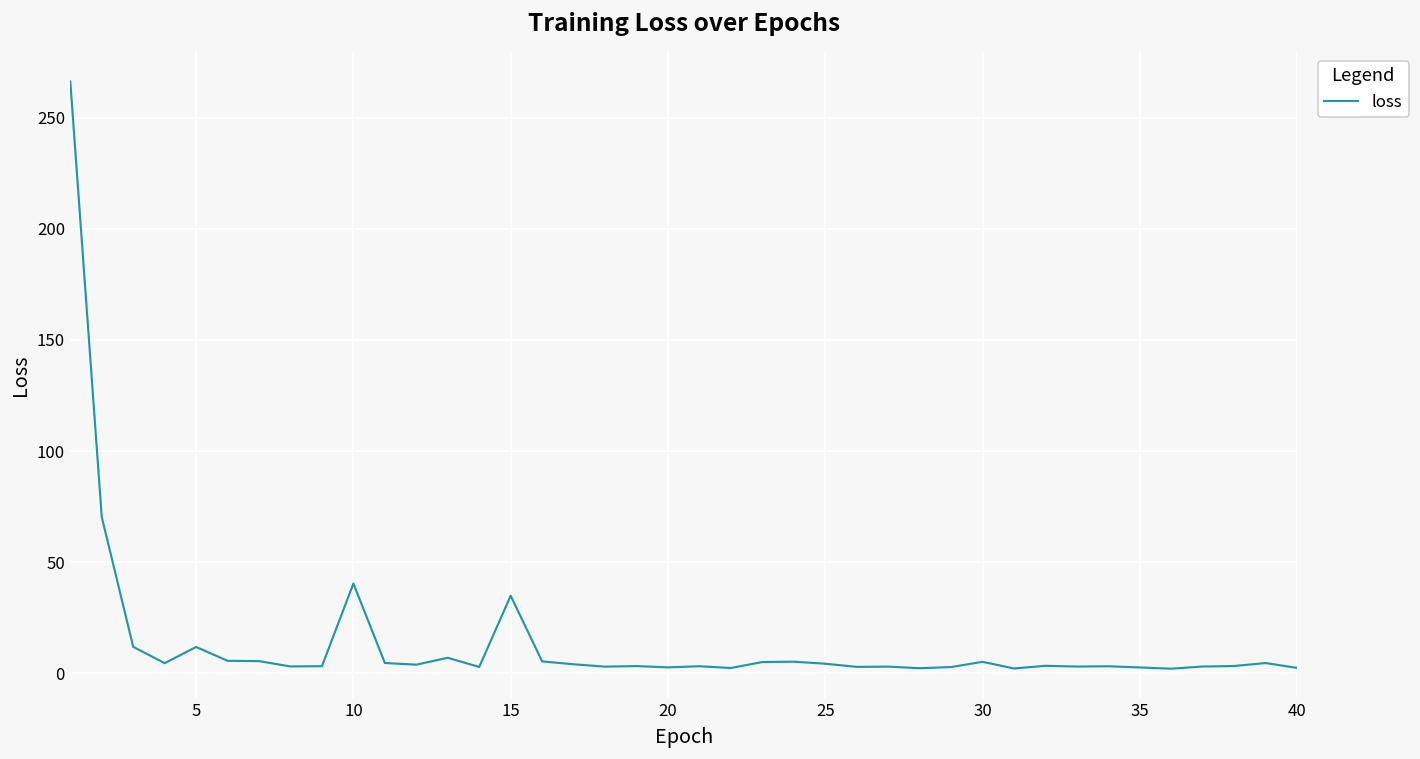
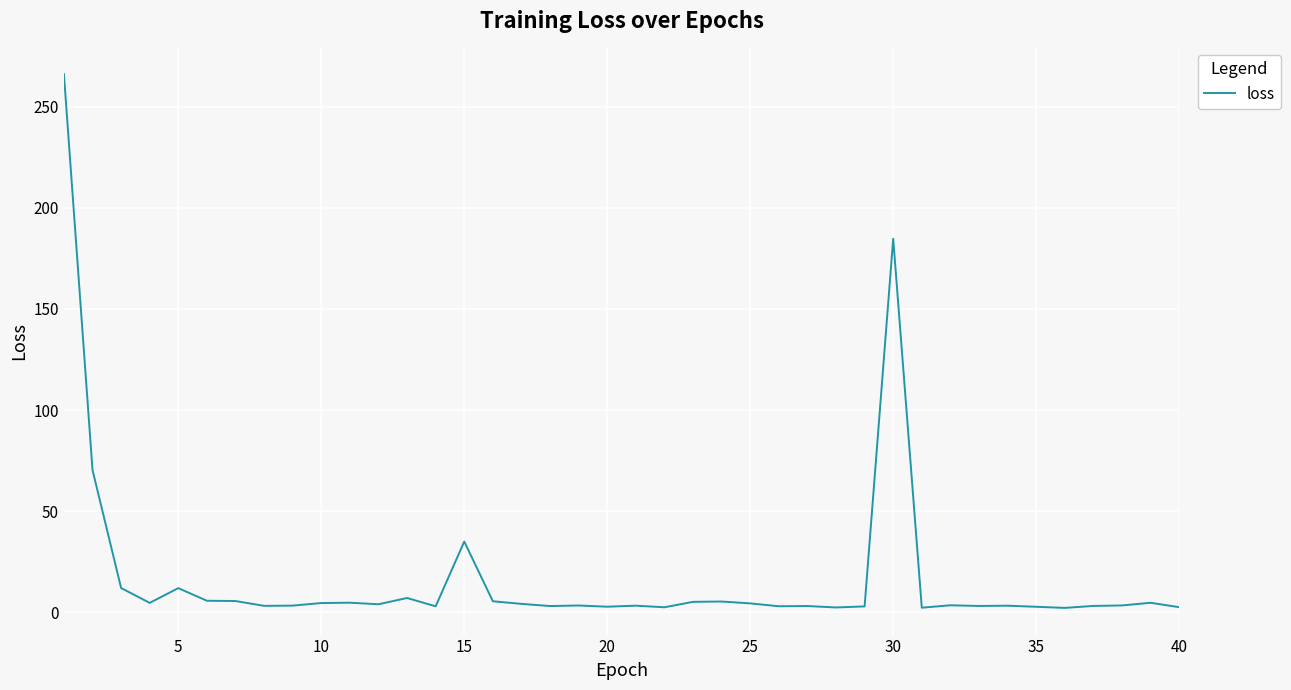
10: 40 -> 5
30: 5 -> 185
